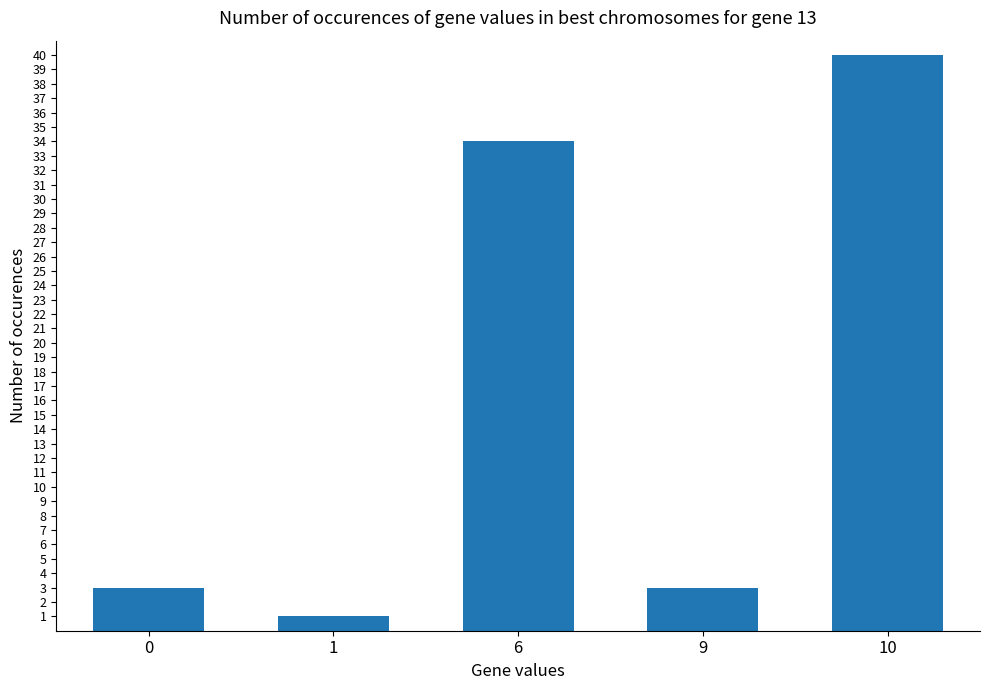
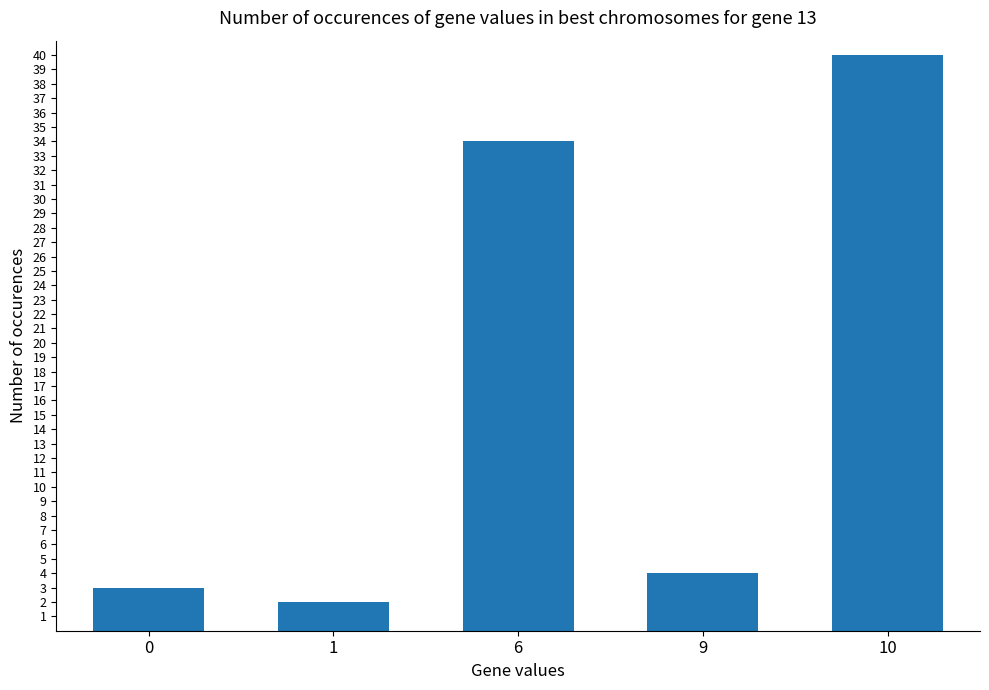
1: 1 -> 2
9: 3 -> 4
